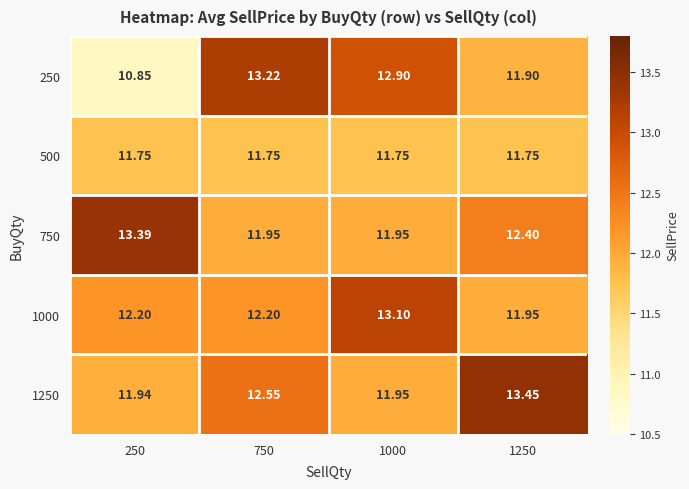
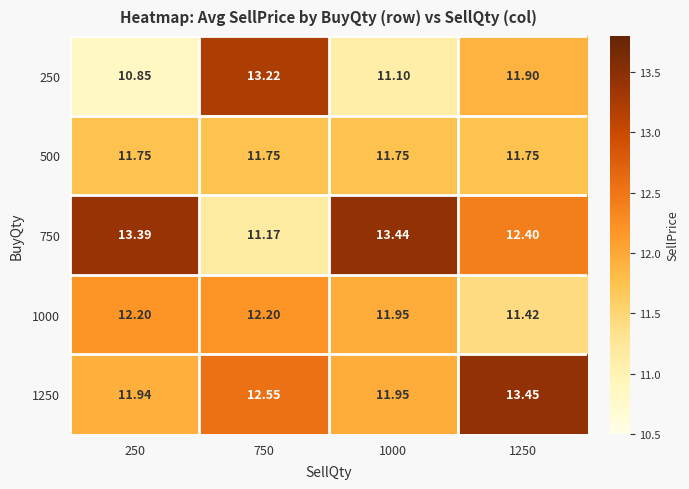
250, 1000: 12.90 -> 11.10
750, 750: 11.95 -> 11.17
750, 1000: 11.95 -> 13.44
1000, 1000: 13.10 -> 11.95
1000, 1250: 11.95 -> 11.42
